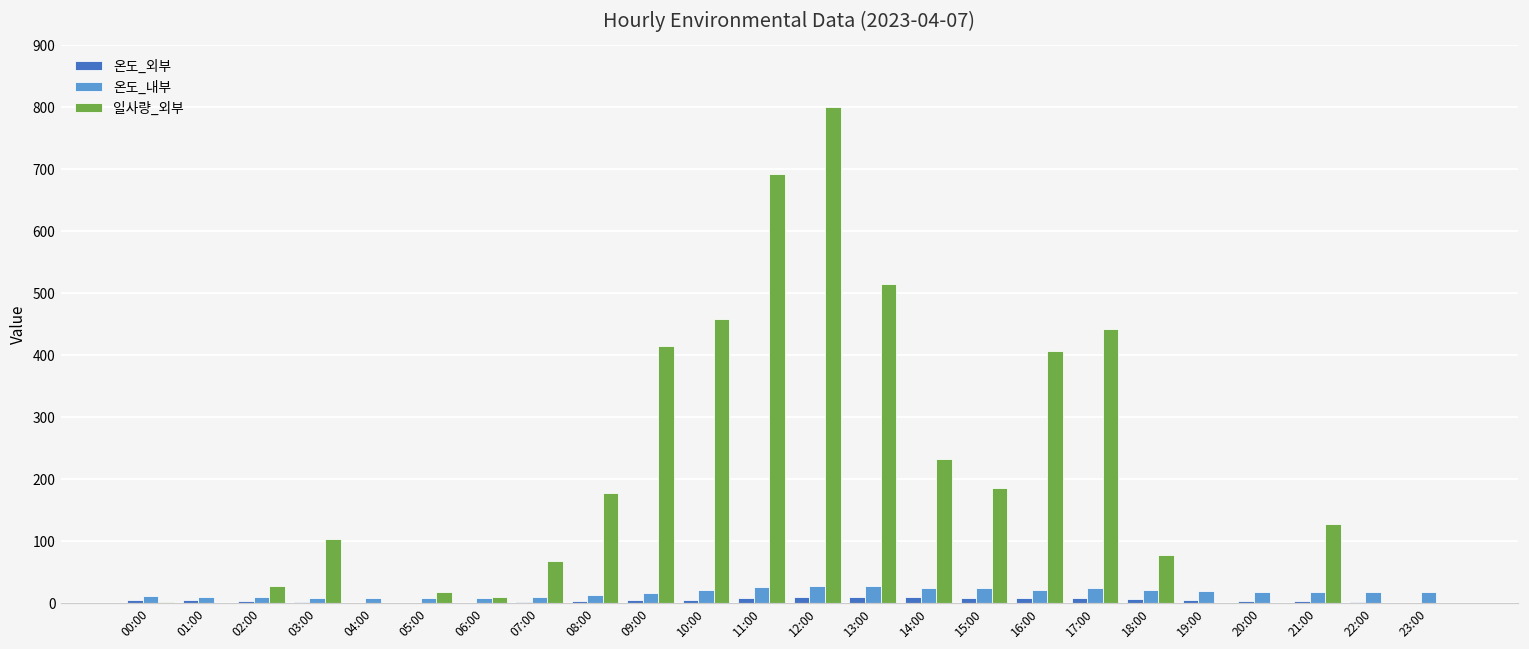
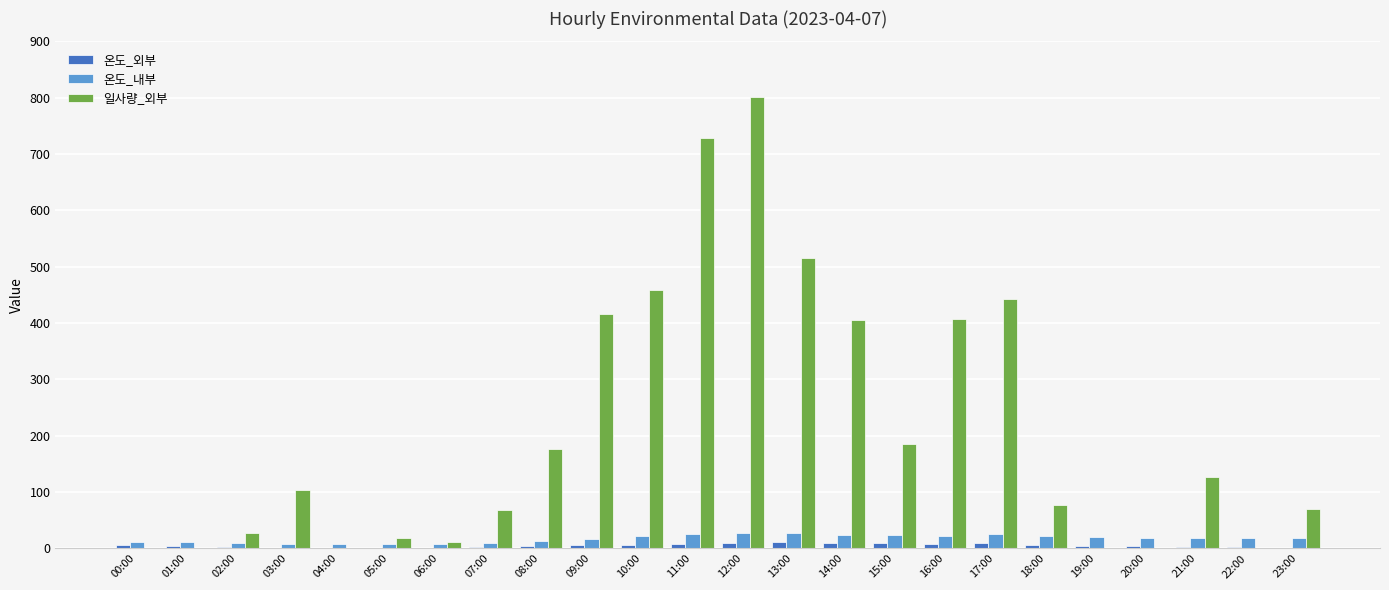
일사량_외부, 11:00: 690 -> 730
일사량_외부, 14:00: 230 -> 410
일사량_외부, 23:00: 0 -> 70
